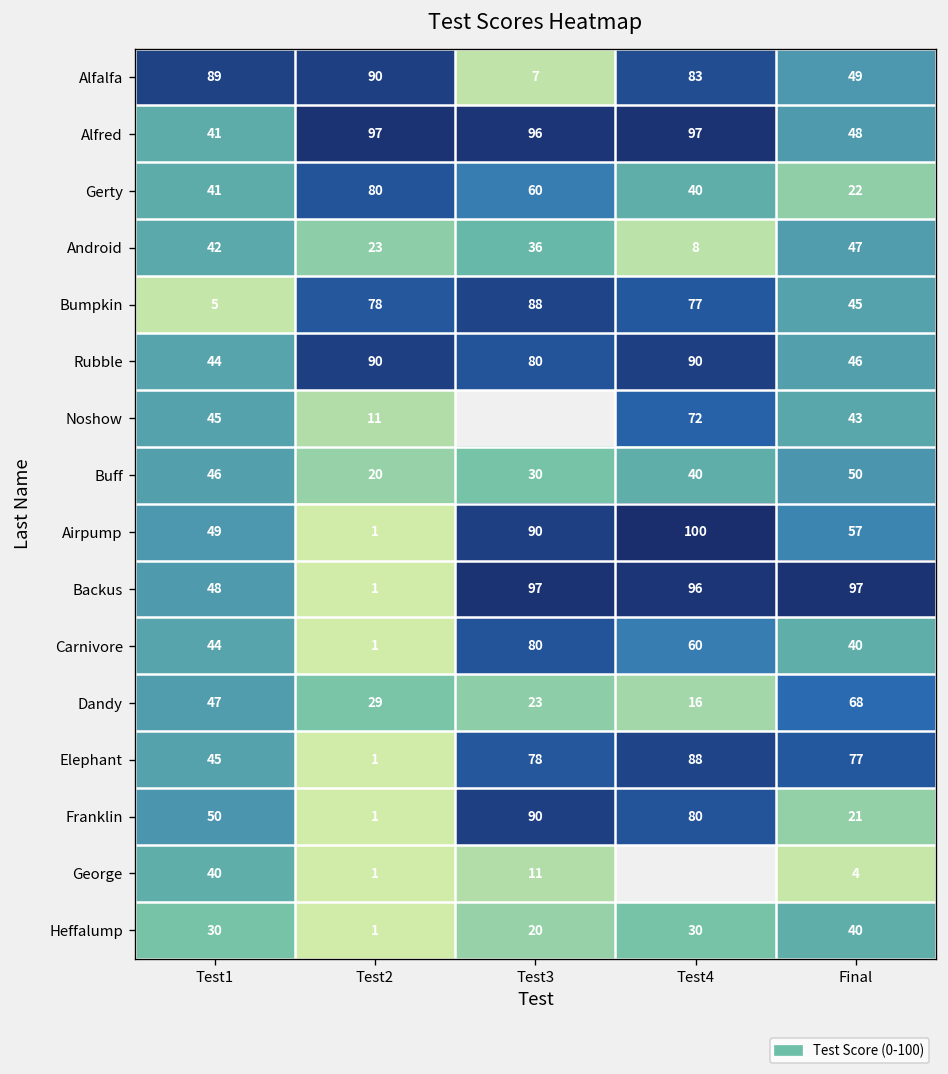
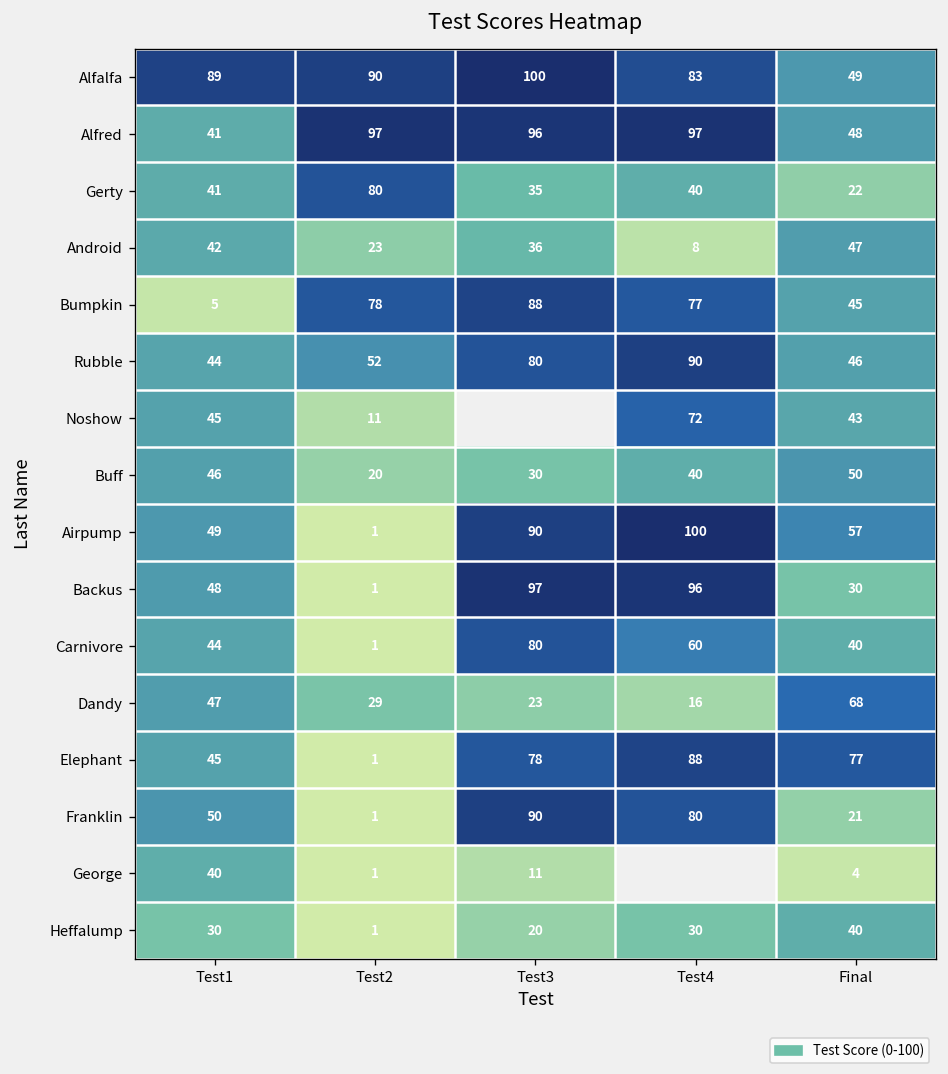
Alfalfa, Test3: 7 -> 100
Gerty, Test3: 60 -> 35
Rubble, Test2: 90 -> 52
Backus, Final: 97 -> 30
